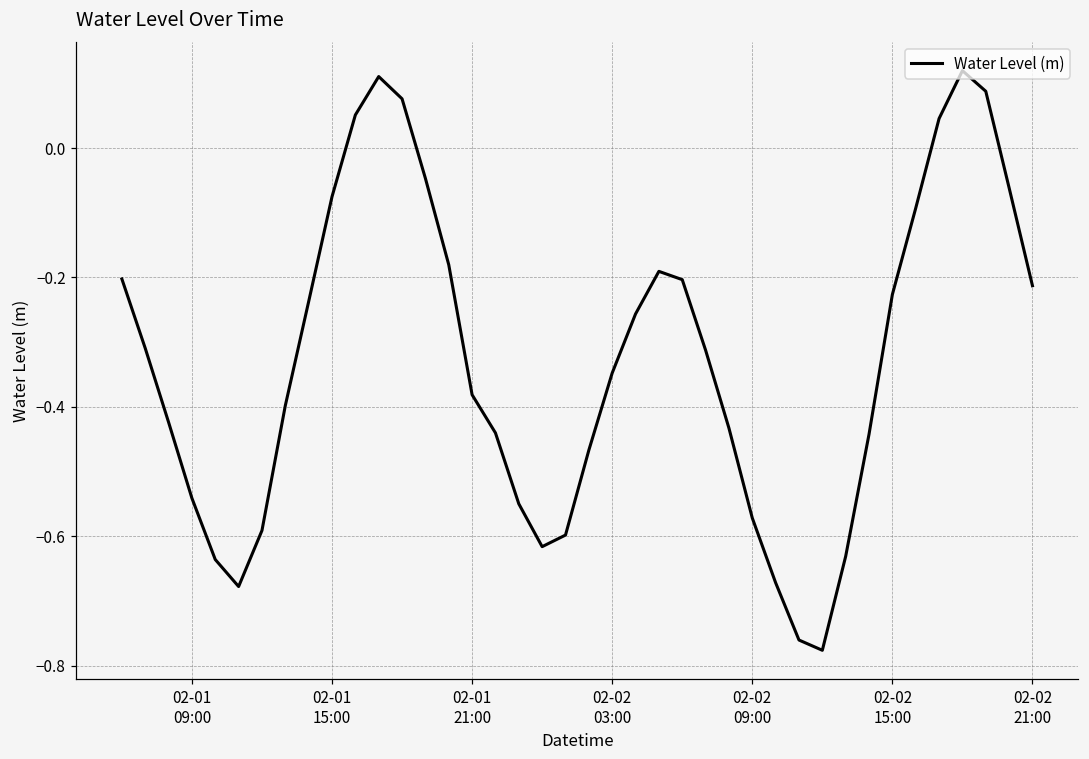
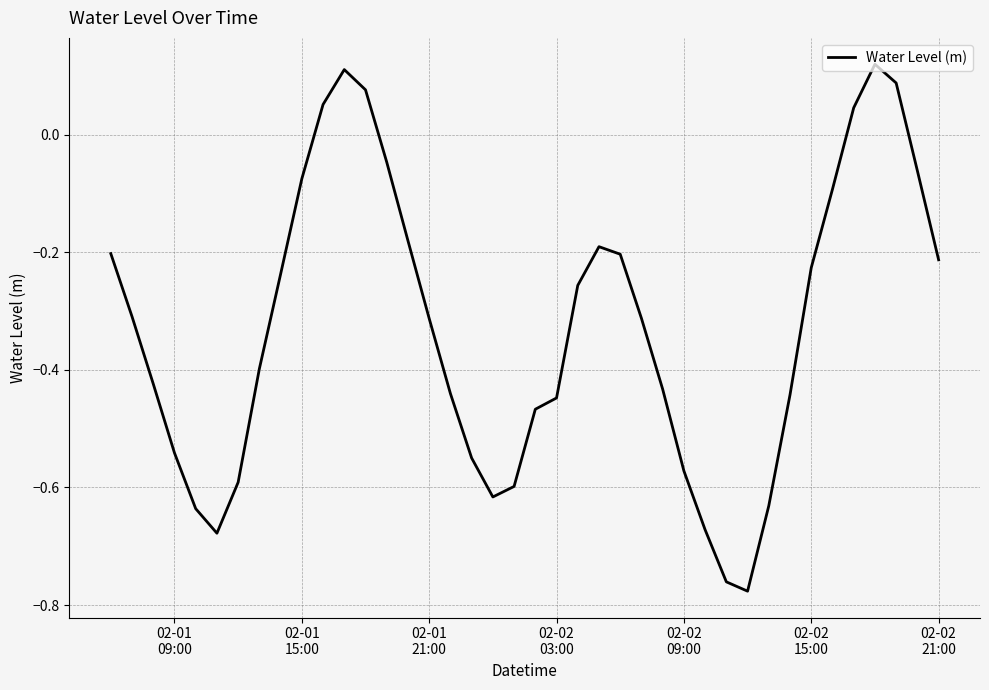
02-01 21:00: -0.38 -> -0.31
02-02 03:00: -0.35 -> -0.45
